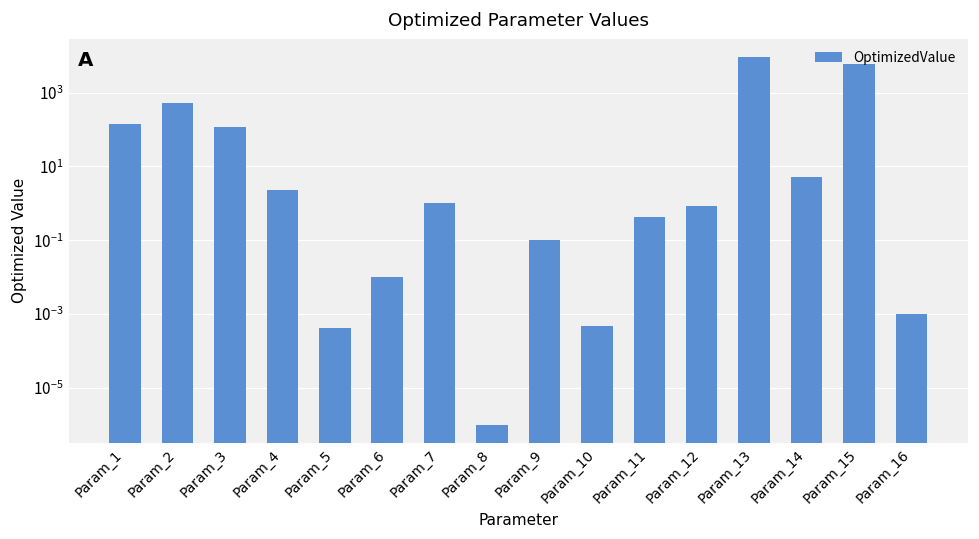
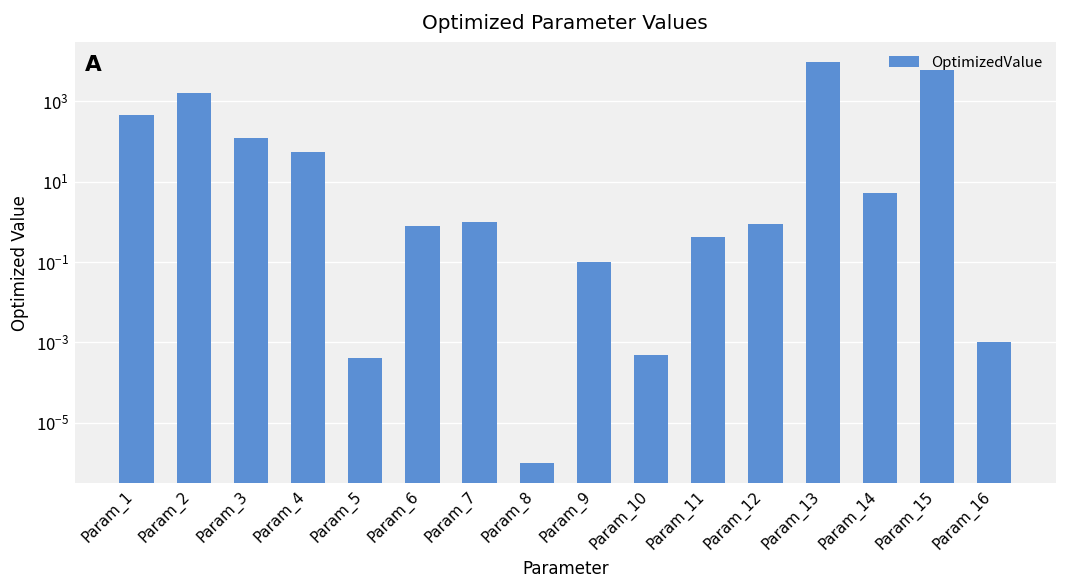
Param_1: 140 -> 400
Param_2: 500 -> 2000
Param_4: 2 -> 50
Param_6: 0.01 -> 0.8
